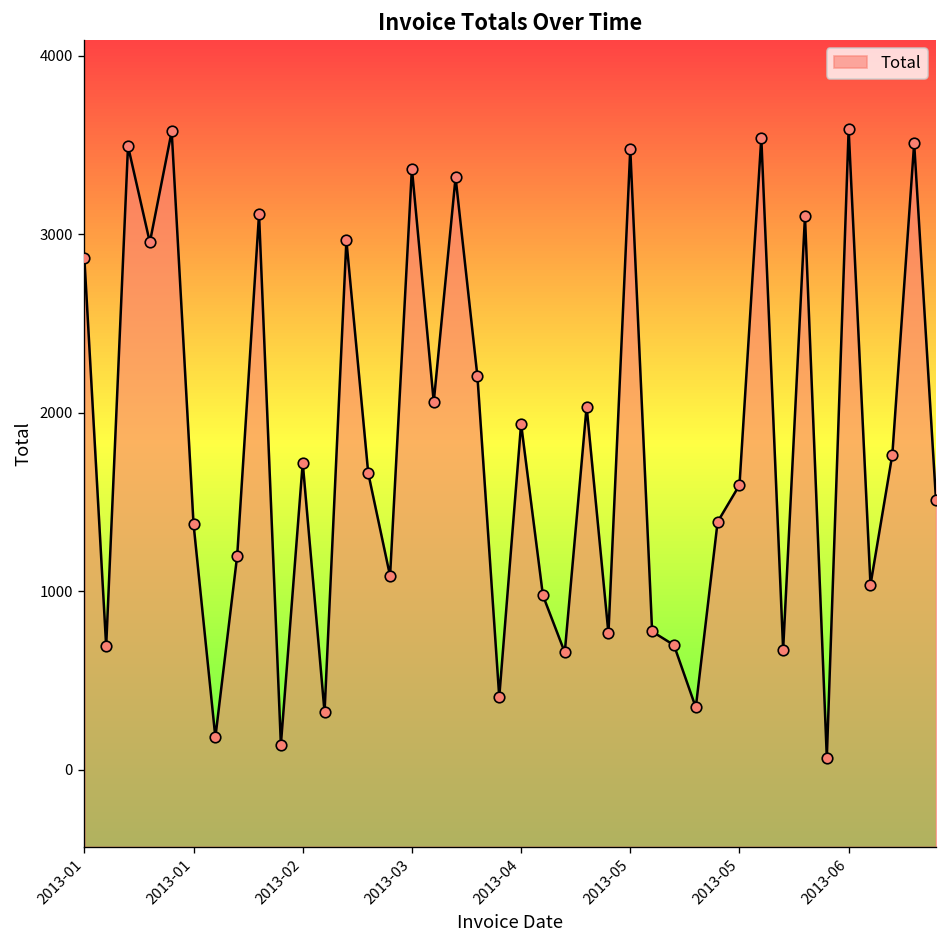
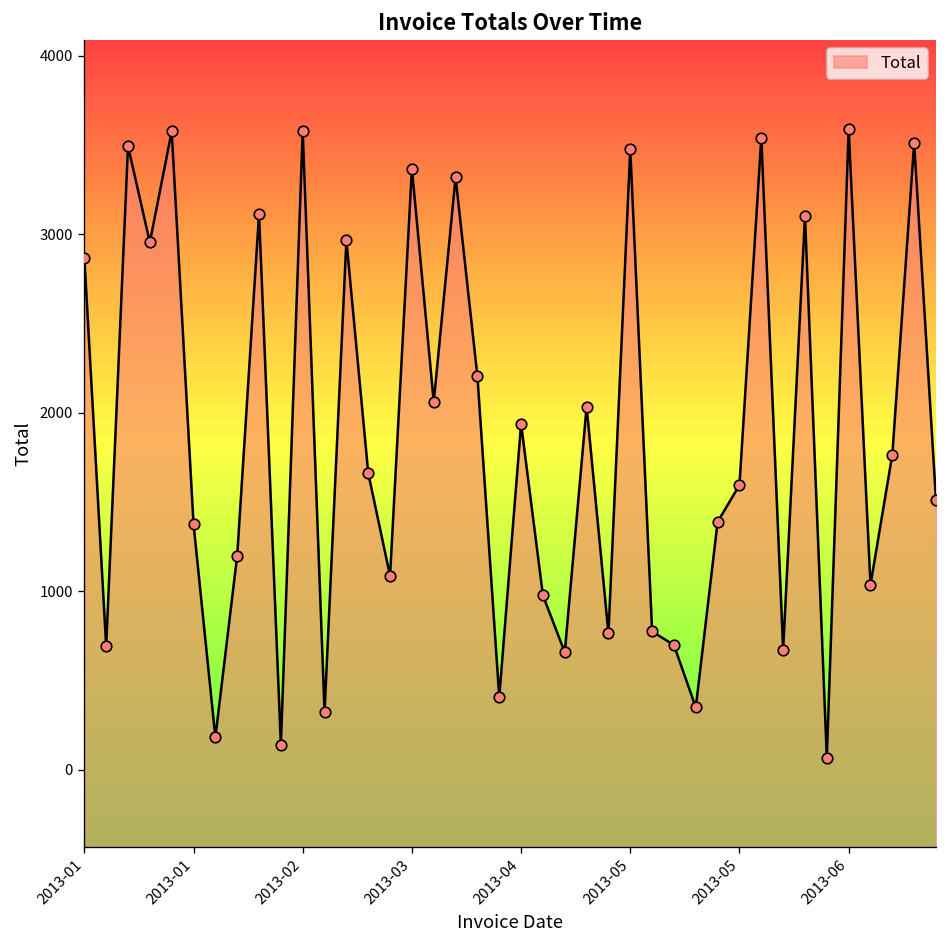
2013-02: 1720 -> 3580
